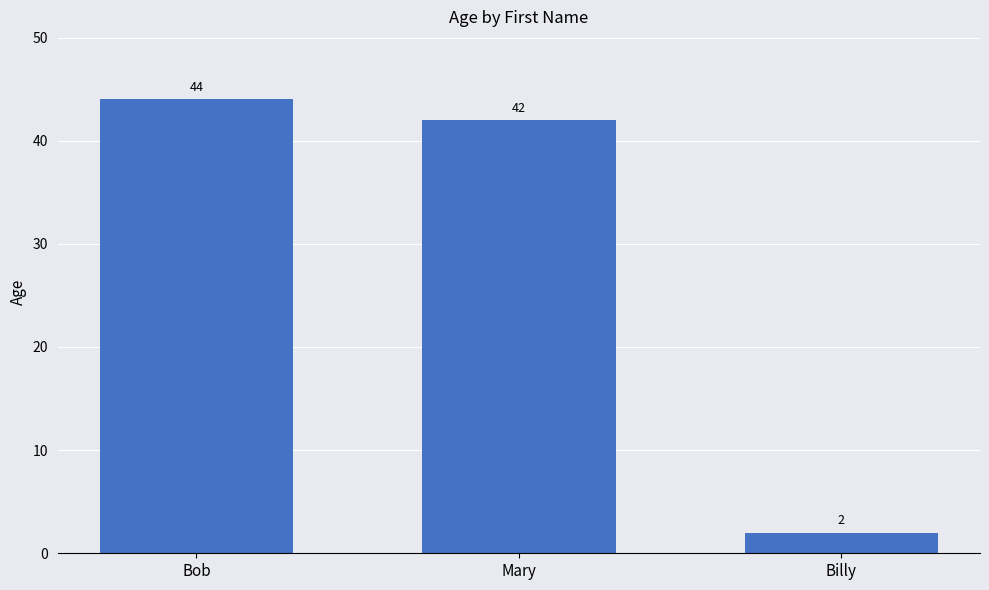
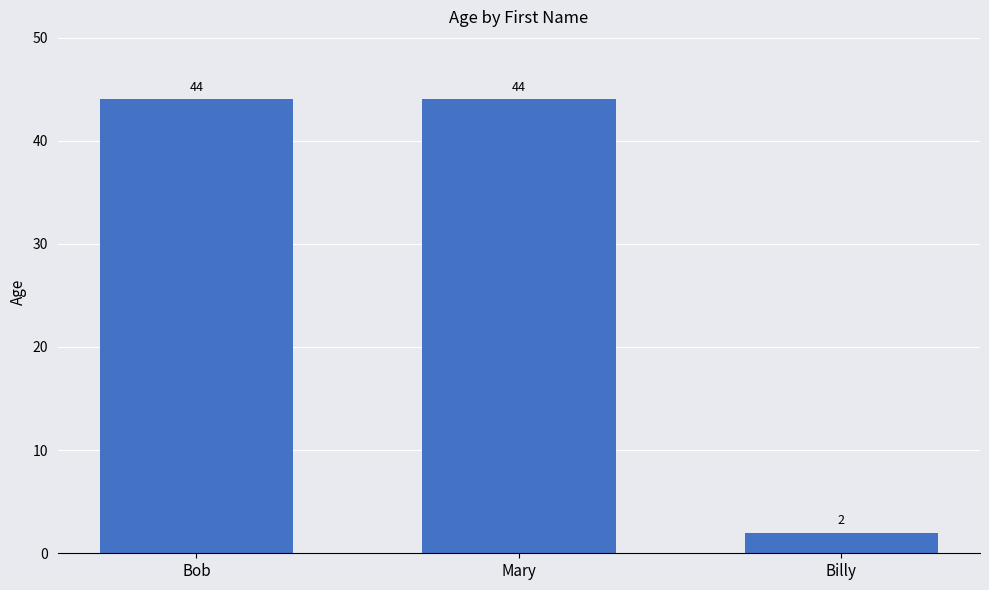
Mary: 42 -> 44
